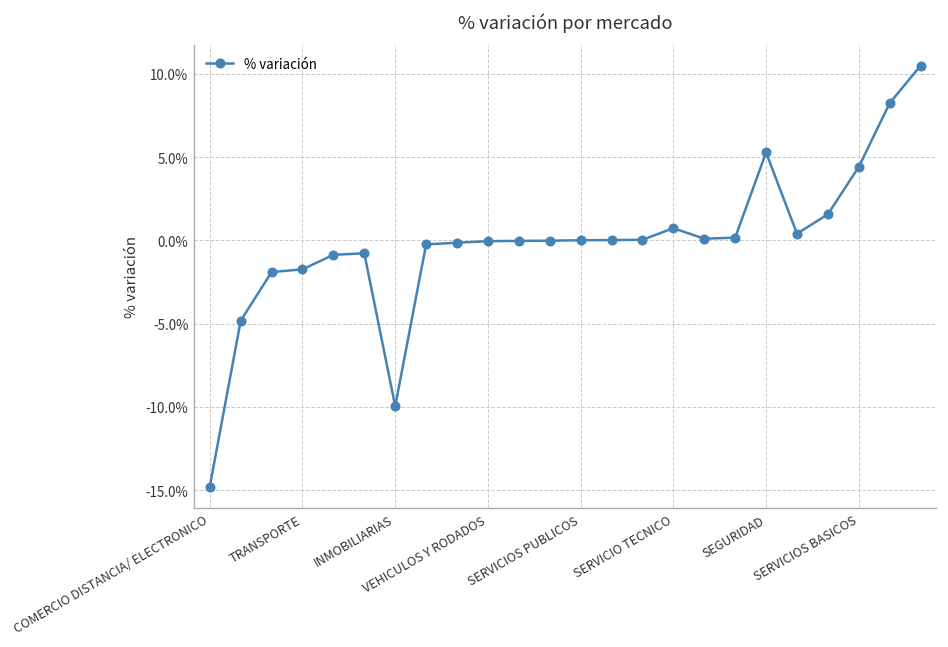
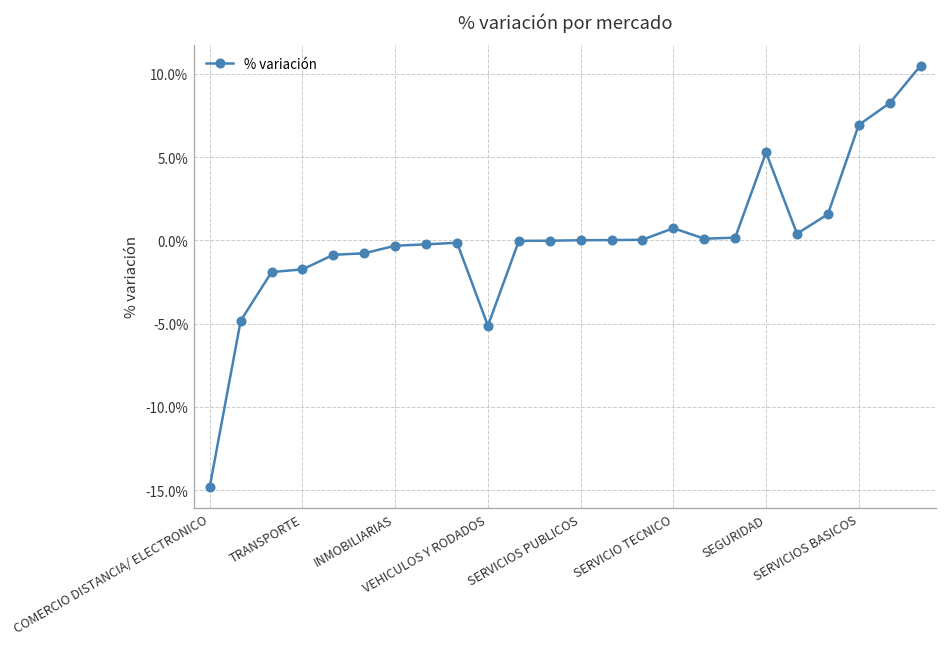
INMOBILIARIAS: -10.0% -> -0.3%
VEHICULOS Y RODADOS: 0.0% -> -5.1%
SERVICIOS BASICOS: 4.4% -> 6.9%
